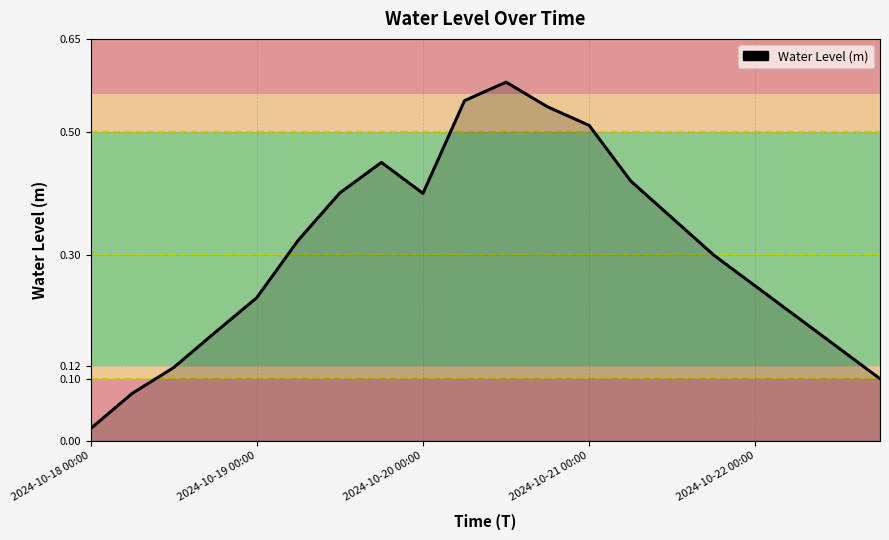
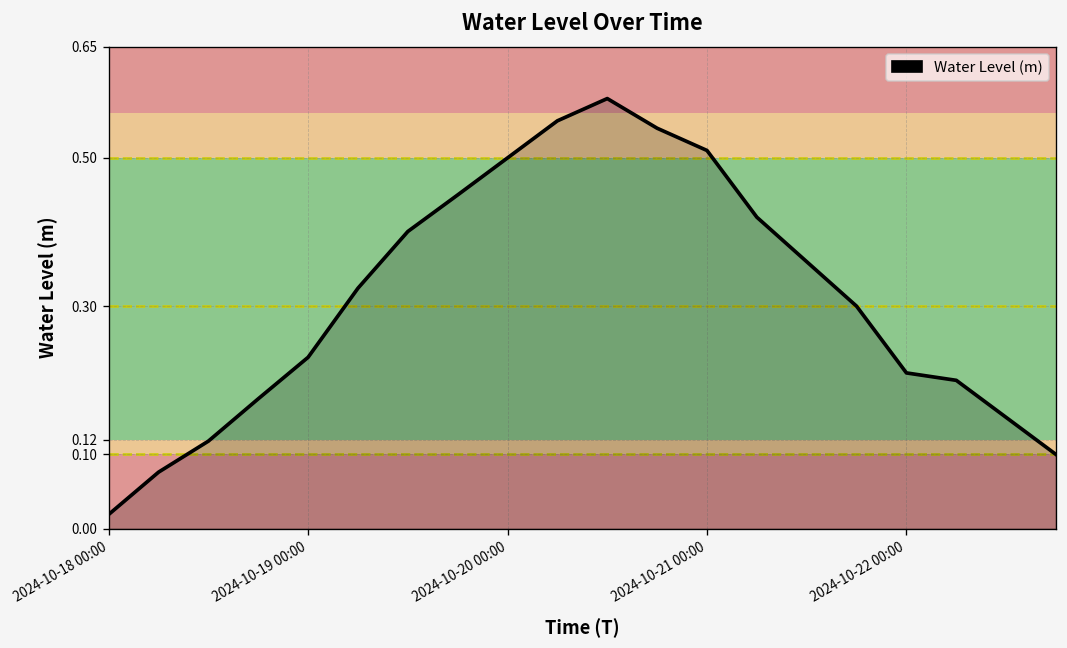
2024-10-20 00:00: 0.4 -> 0.5
2024-10-22 00:00: 0.25 -> 0.21
